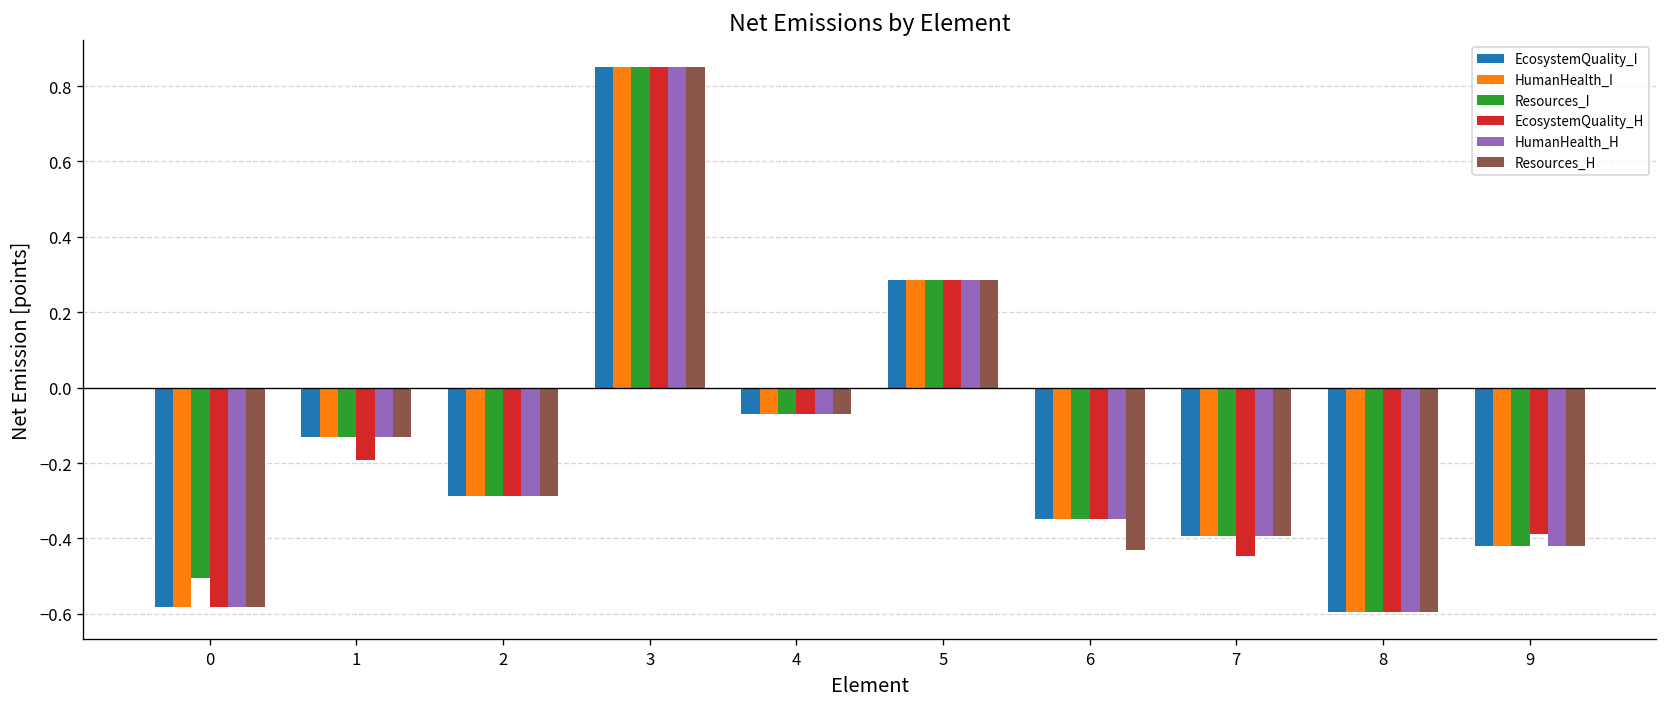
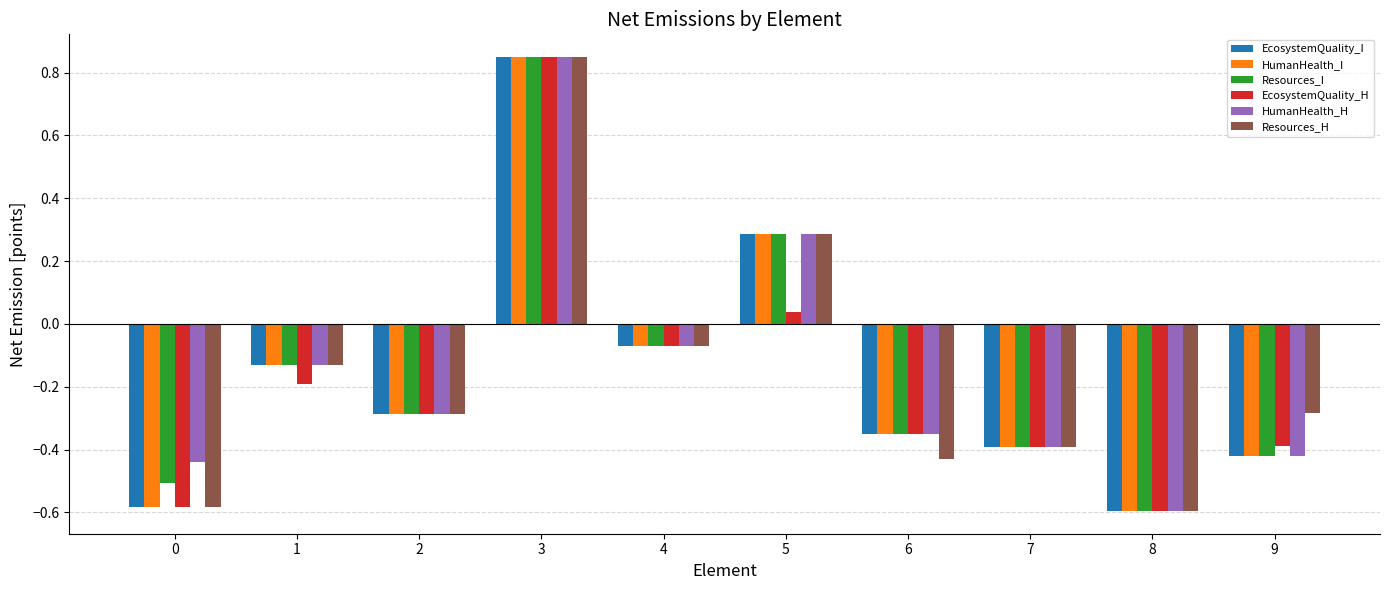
HumanHealth_H, 0: -0.58 -> -0.44
EcosystemQuality_H, 5: 0.29 -> 0.04
EcosystemQuality_H, 7: -0.45 -> -0.39
Resources_H, 9: -0.42 -> -0.28
